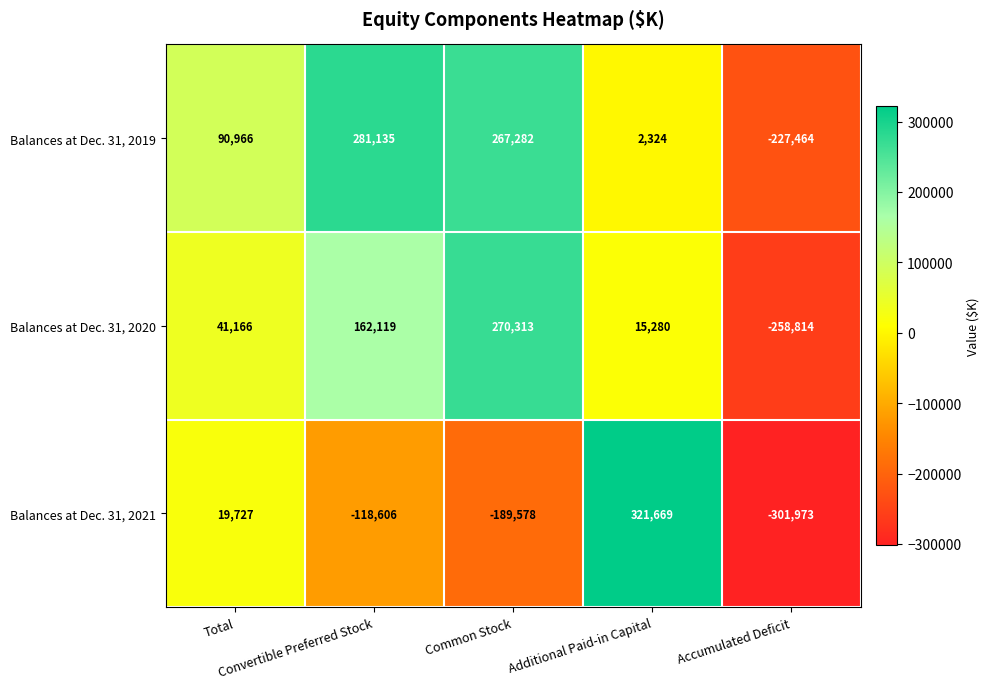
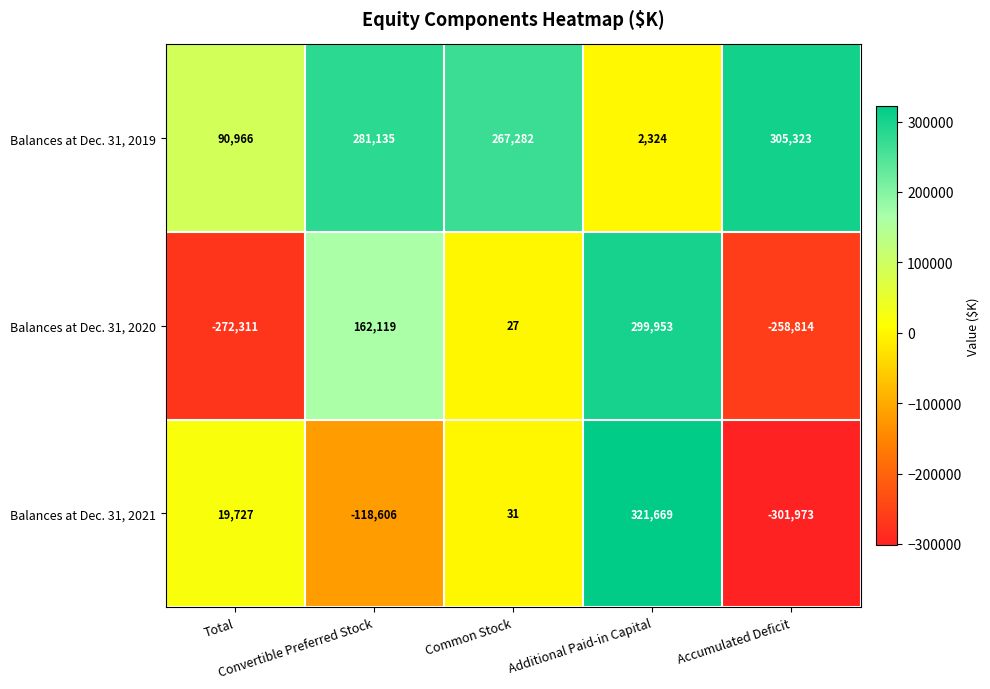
Balances at Dec. 31, 2019, Accumulated Deficit: -227,464 -> 305,323
Balances at Dec. 31, 2020, Total: 41,166 -> -272,311
Balances at Dec. 31, 2020, Common Stock: 270,313 -> 27
Balances at Dec. 31, 2020, Additional Paid-in Capital: 15,280 -> 299,953
Balances at Dec. 31, 2021, Common Stock: -189,578 -> 31
